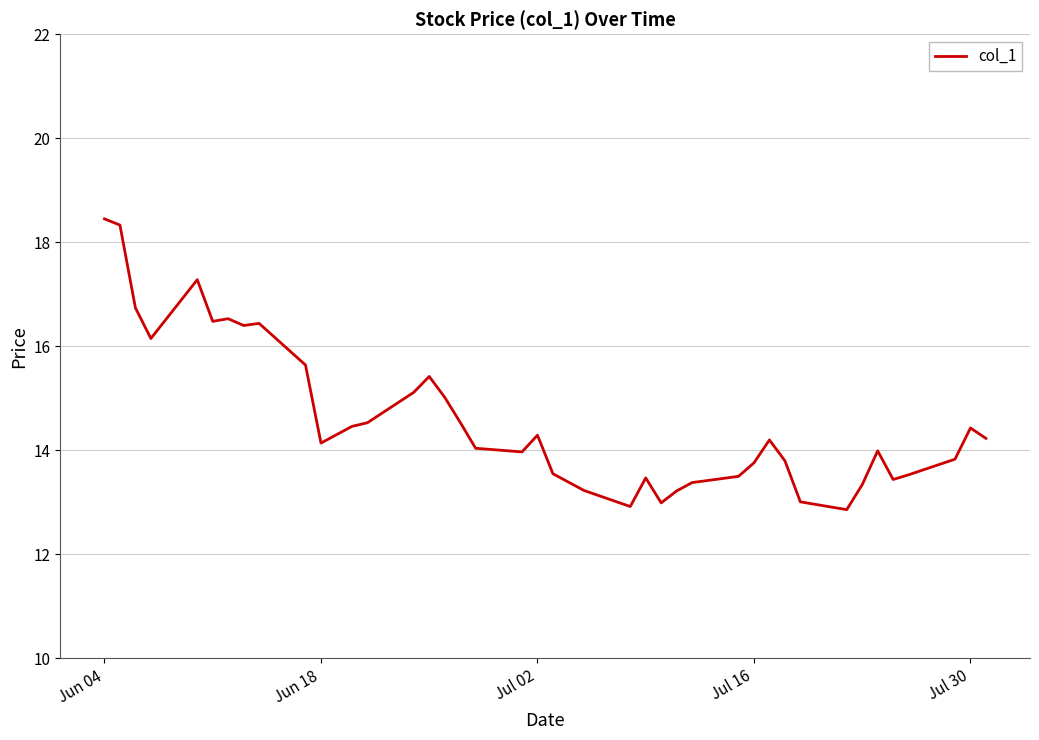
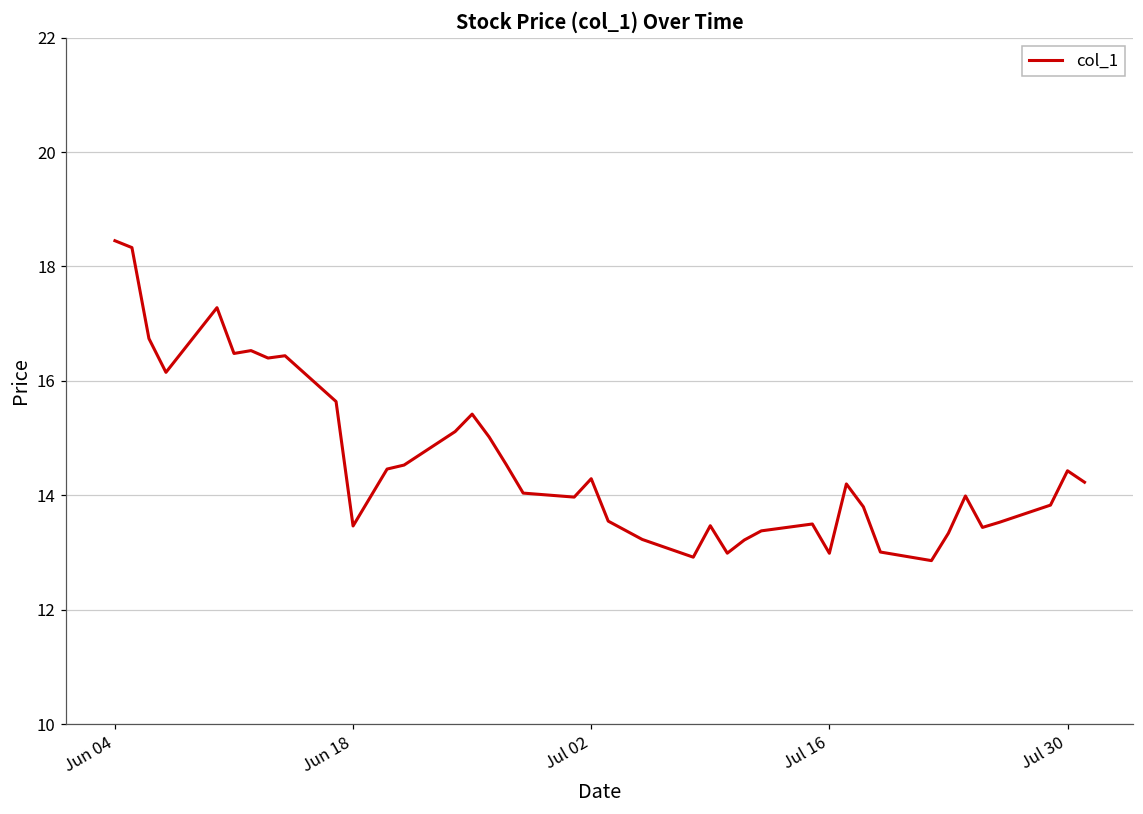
Jun 18: 14.1 -> 13.5
Jul 16: 13.8 -> 13.0
